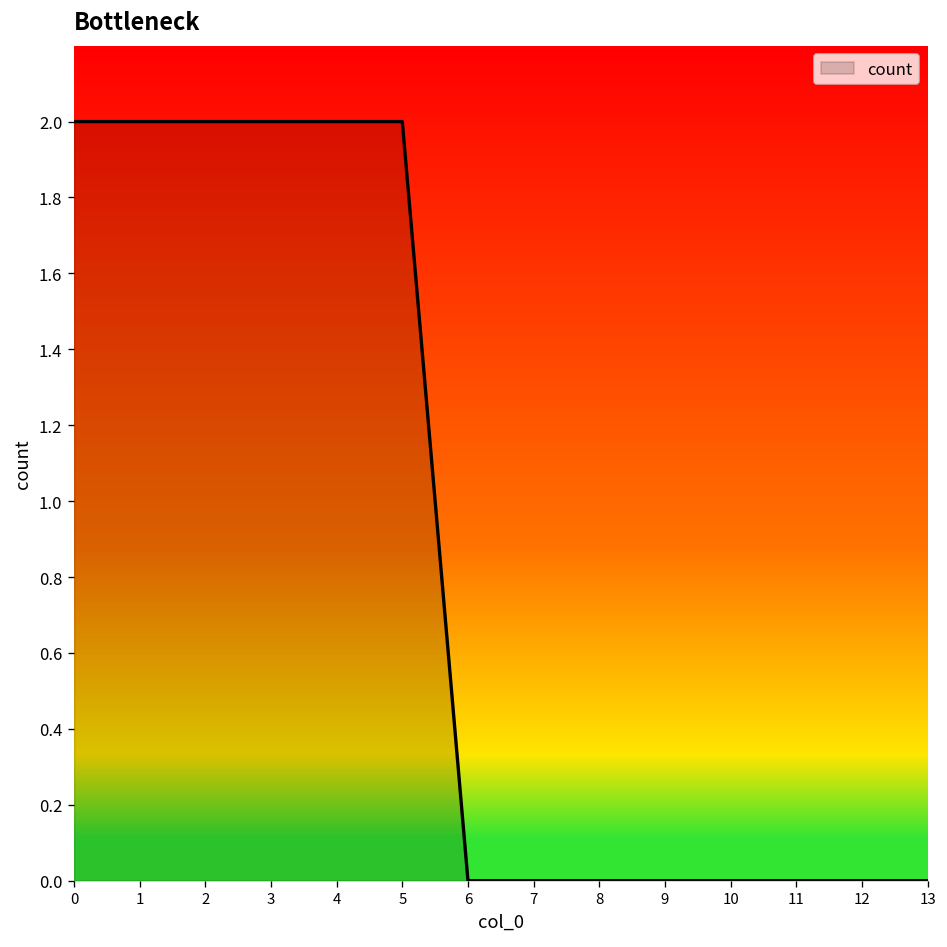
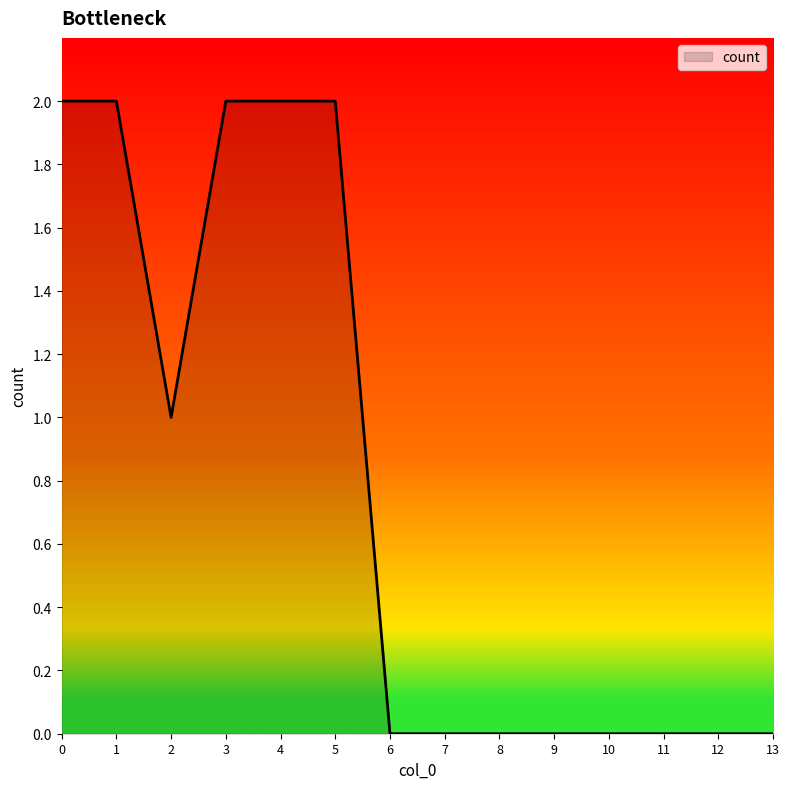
2: 2 -> 1
